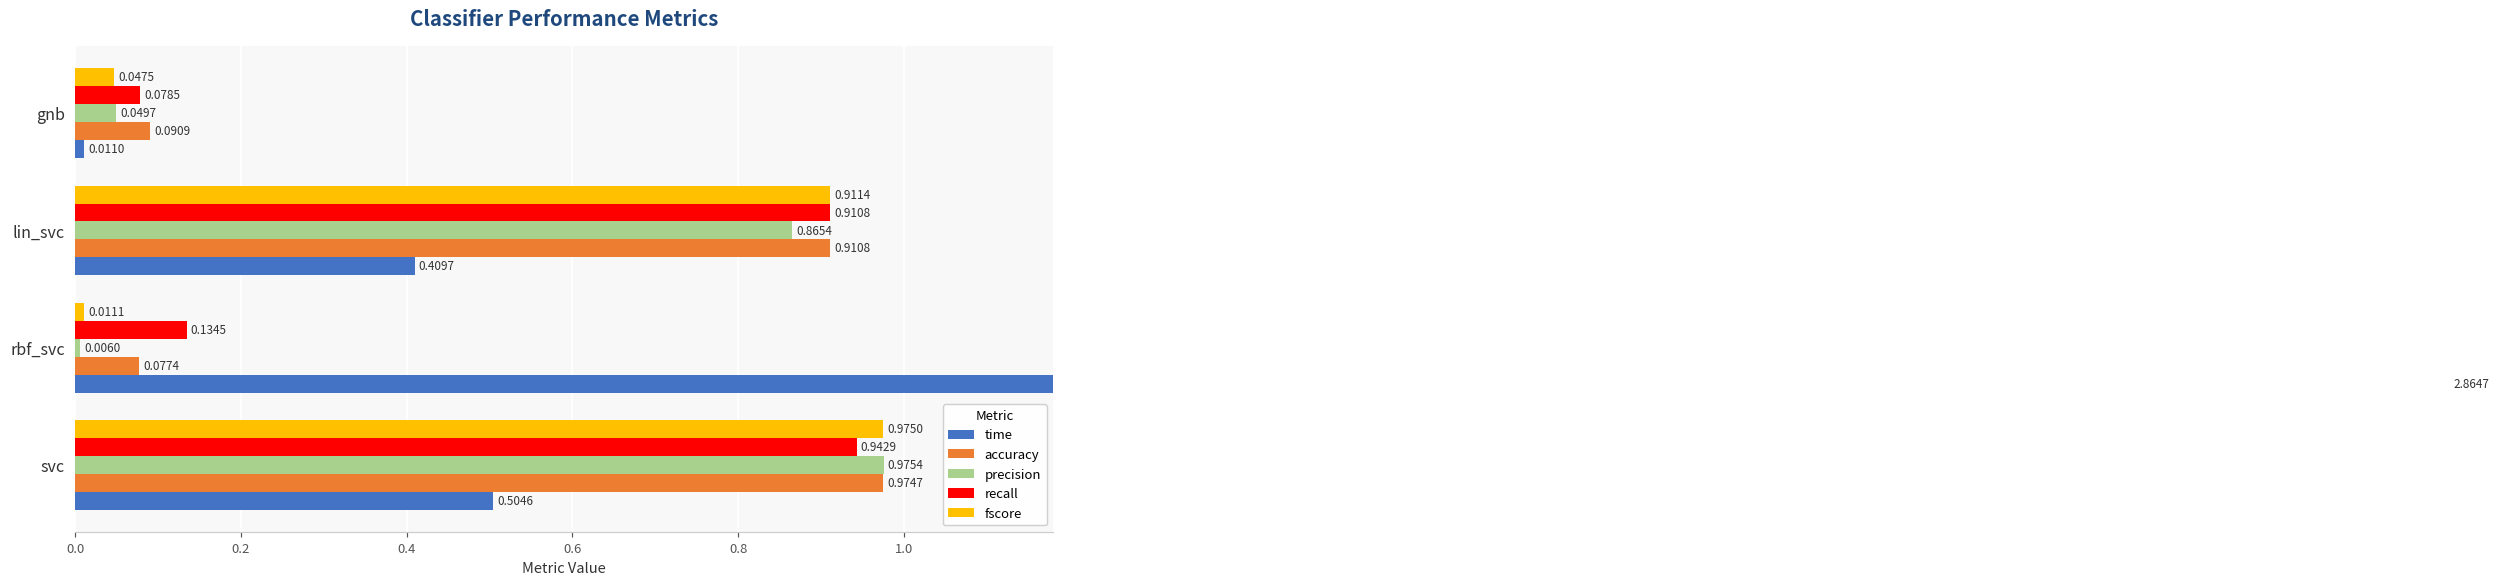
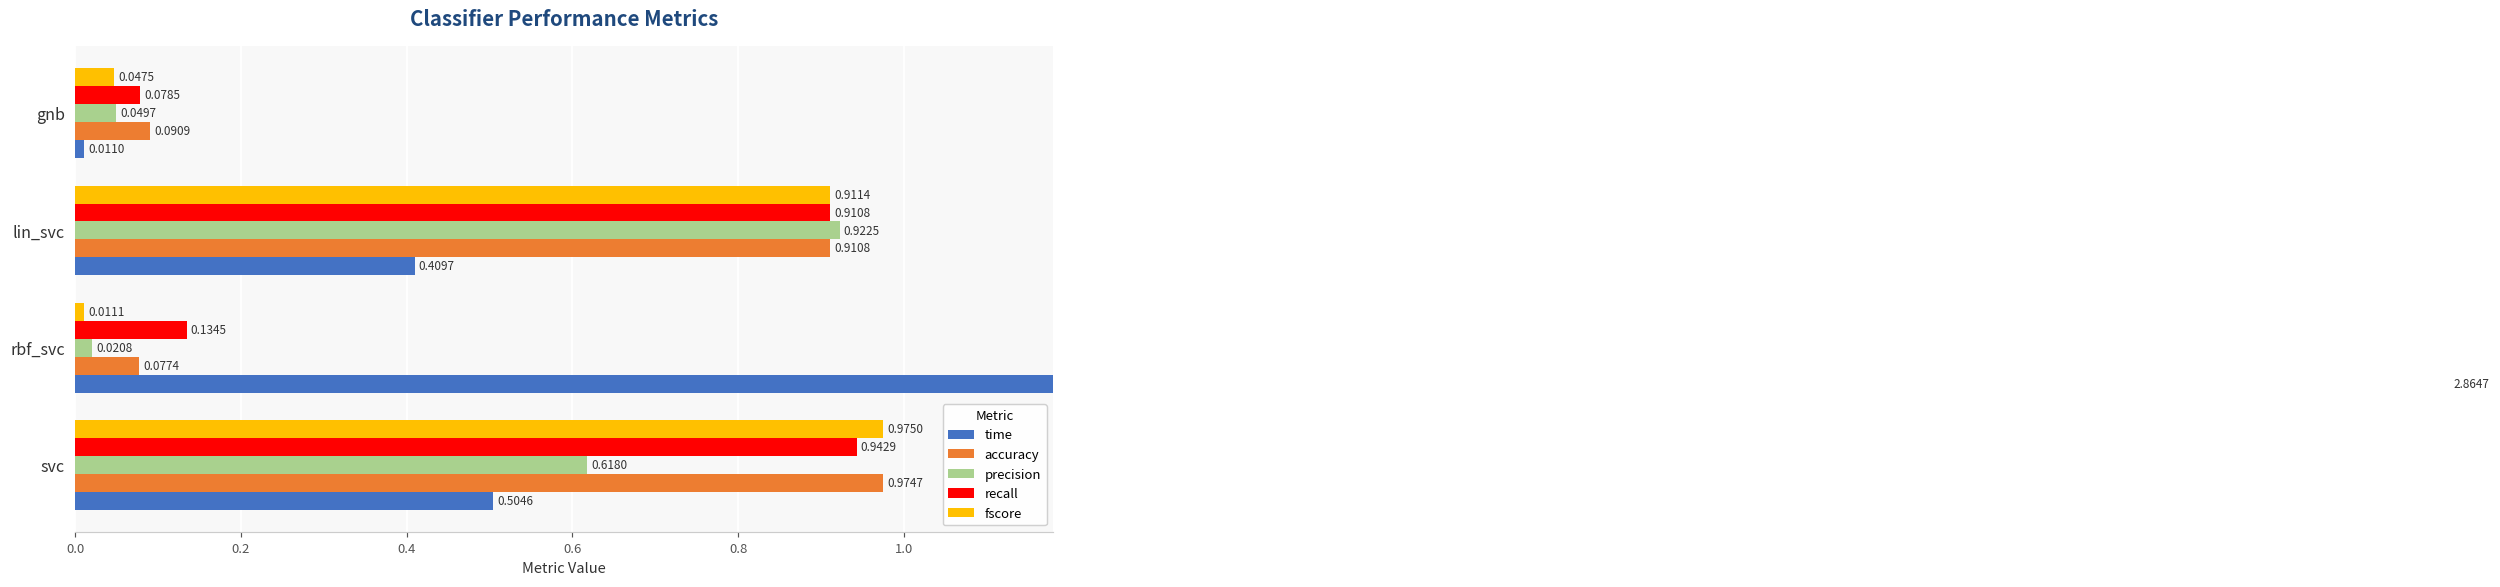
precision, lin_svc: 0.8654 -> 0.9225
precision, rbf_svc: 0.0060 -> 0.0208
precision, svc: 0.9754 -> 0.6180
